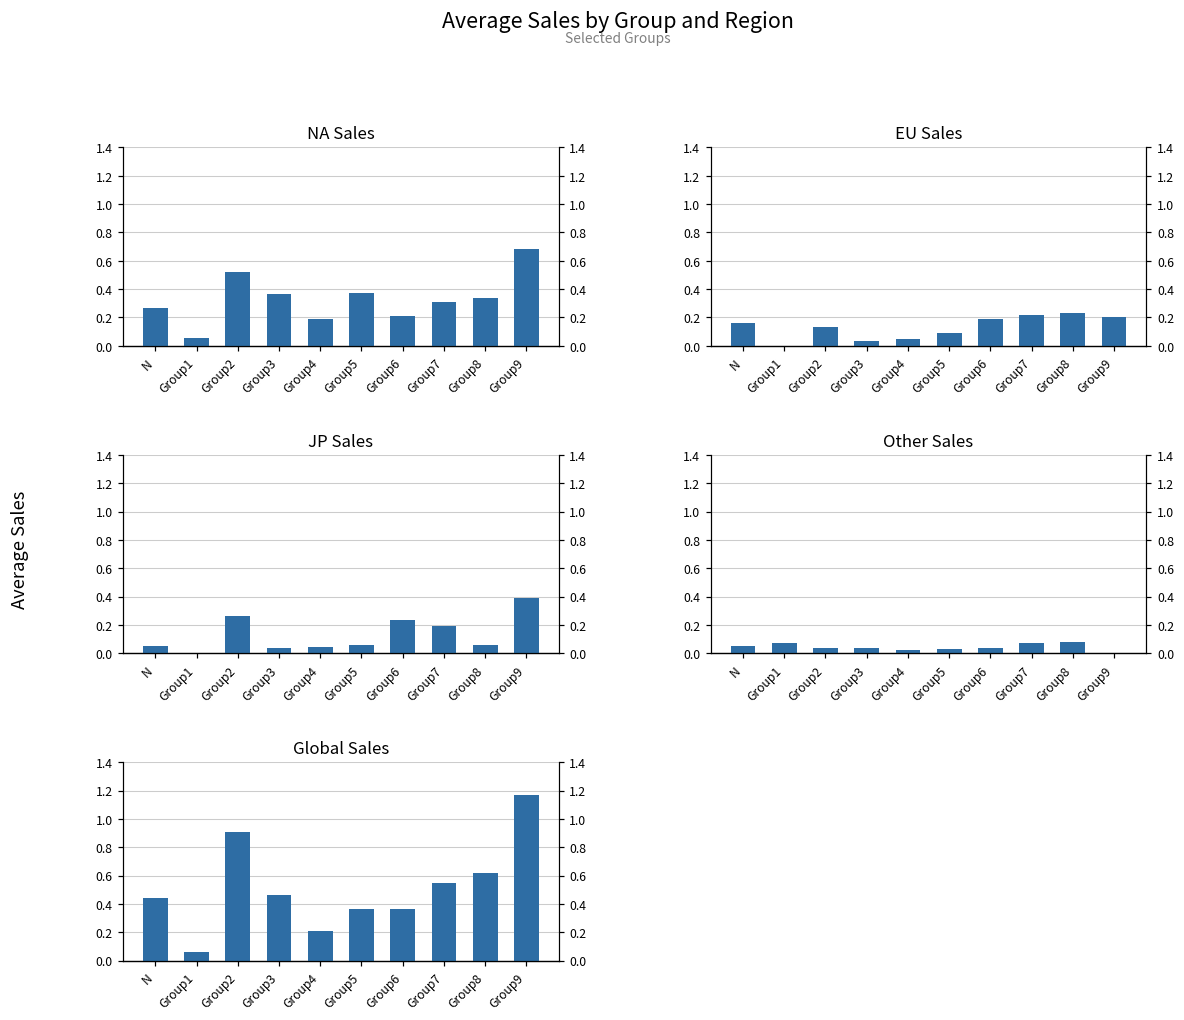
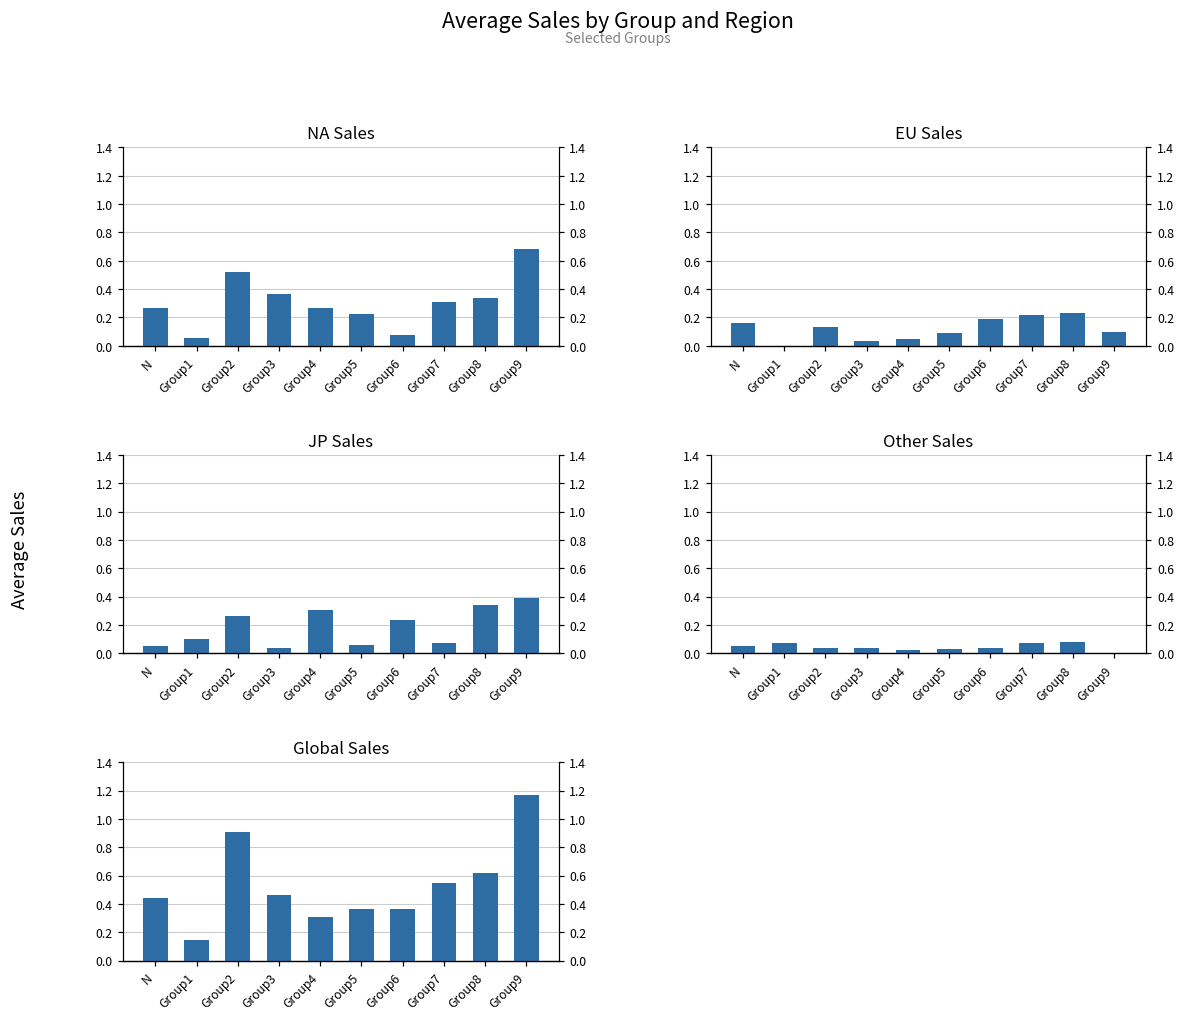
NA Sales, Group4: 0.19 -> 0.27
NA Sales, Group5: 0.37 -> 0.22
NA Sales, Group6: 0.21 -> 0.08
EU Sales, Group9: 0.2 -> 0.1
JP Sales, Group1: 0.0 -> 0.1
JP Sales, Group4: 0.04 -> 0.31
JP Sales, Group7: 0.19 -> 0.07
JP Sales, Group8: 0.06 -> 0.34
Global Sales, Group1: 0.06 -> 0.15
Global Sales, Group4: 0.21 -> 0.31
